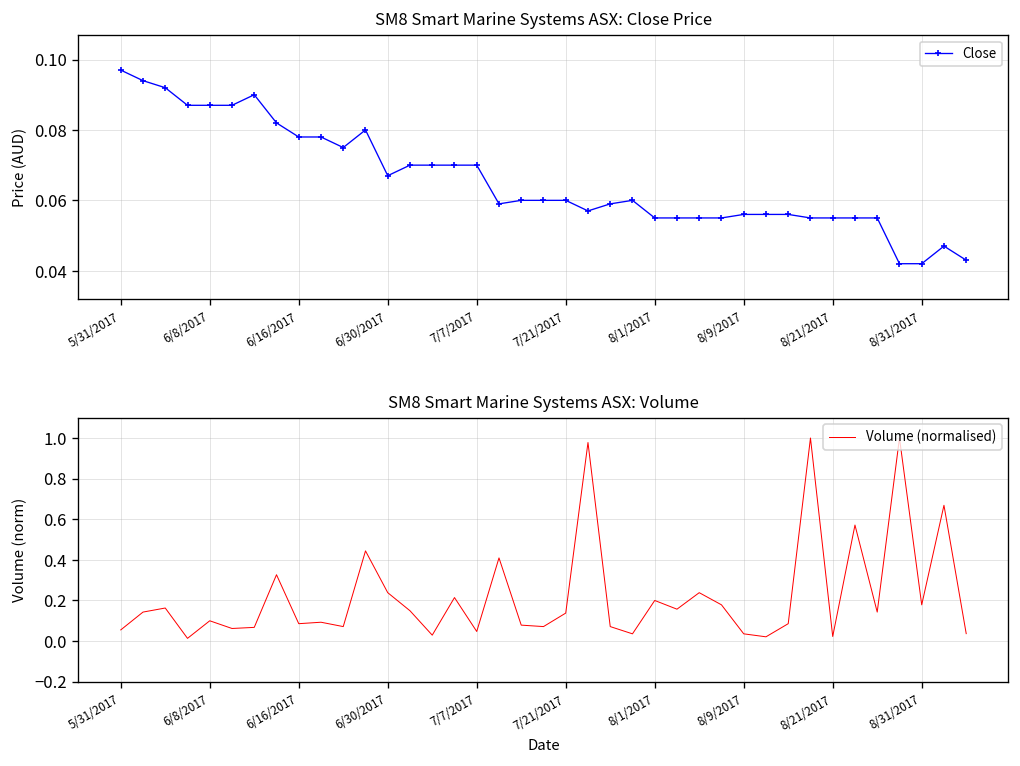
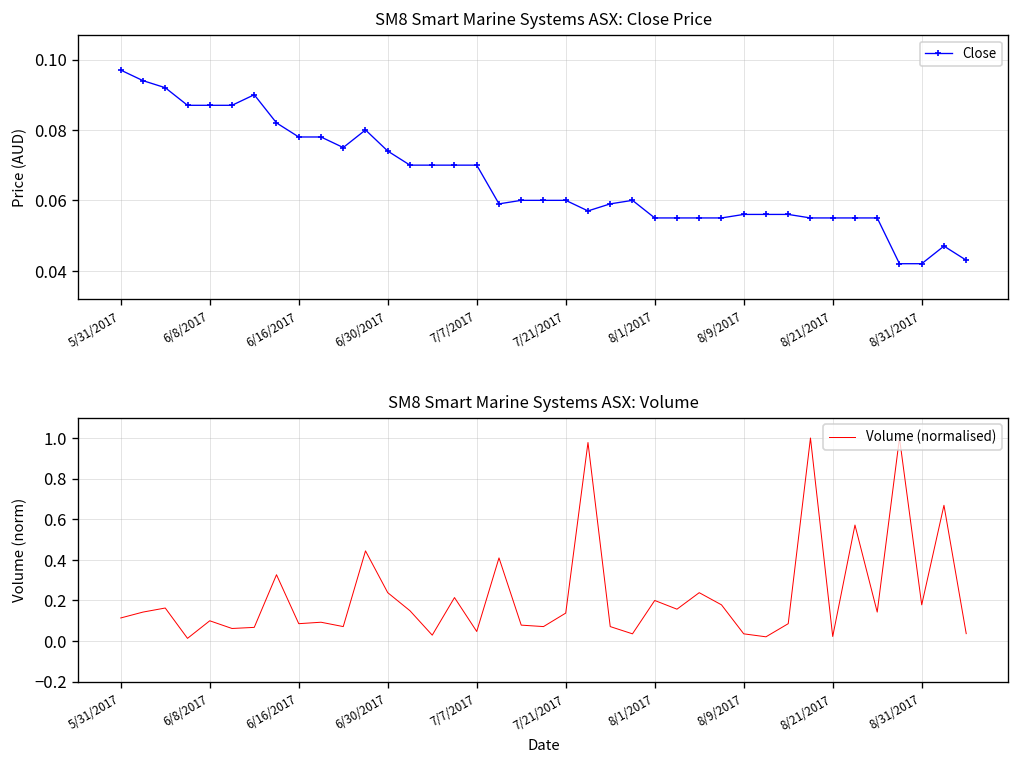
SM8 Smart Marine Systems ASX: Close Price, 6/30/2017: 0.067 -> 0.074
SM8 Smart Marine Systems ASX: Volume, 5/31/2017: 0.06 -> 0.11
